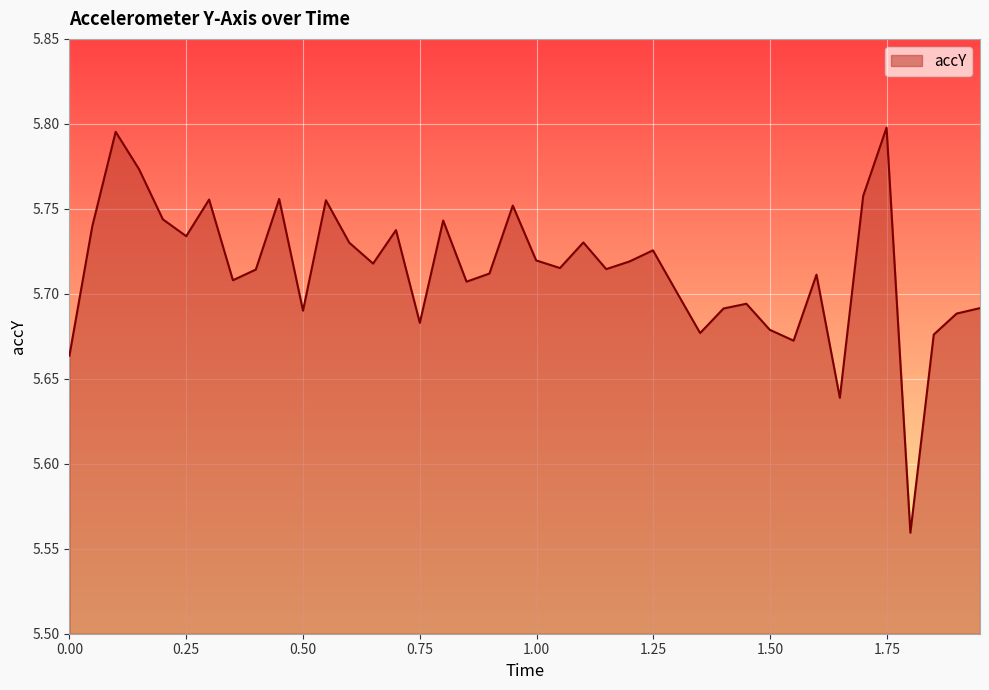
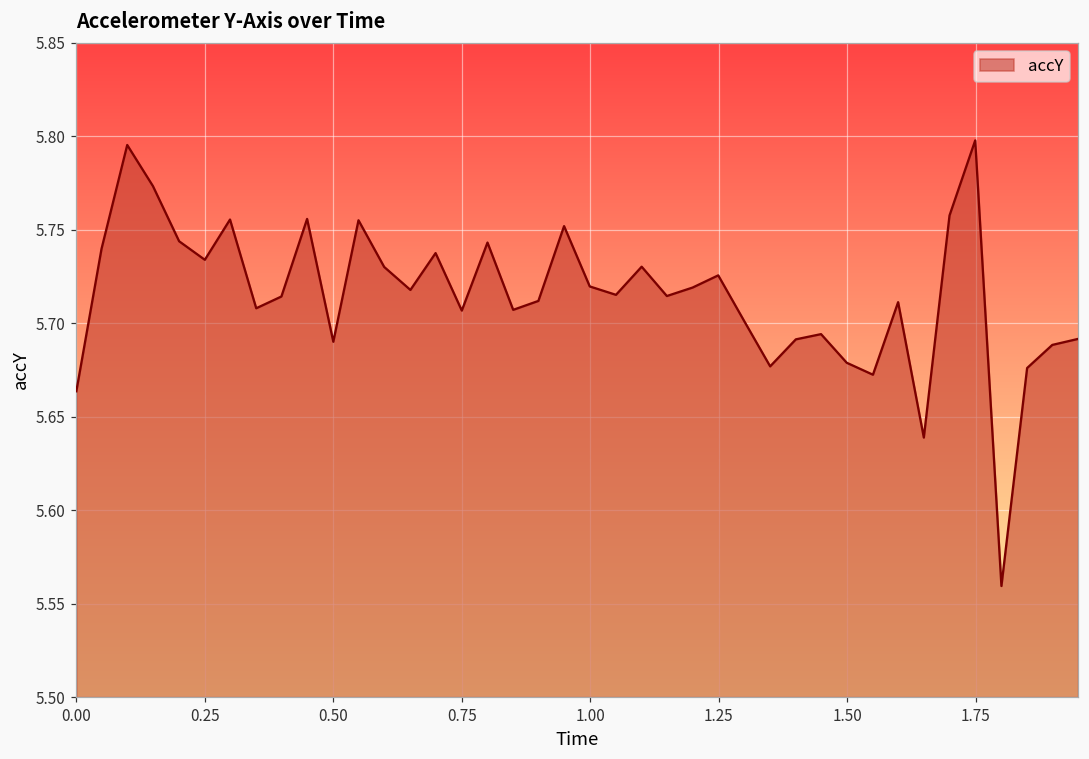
0.75: 5.683 -> 5.707
